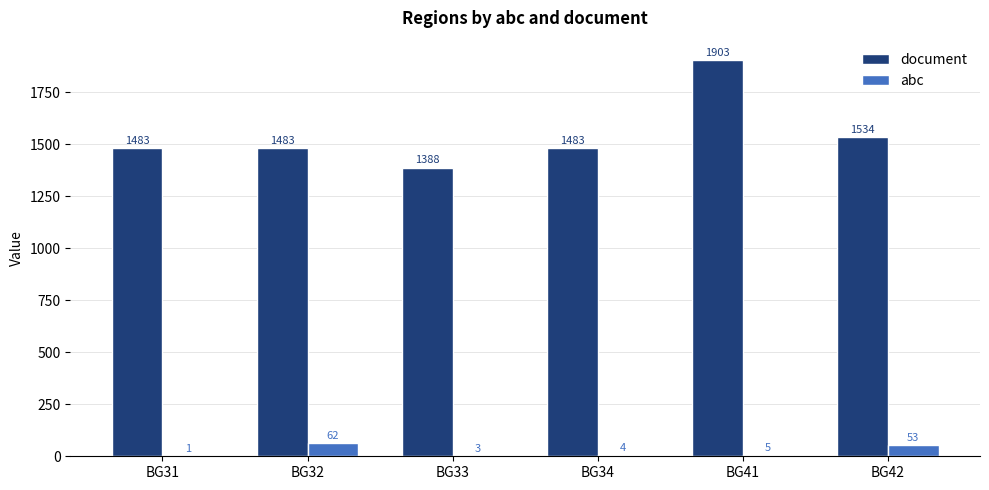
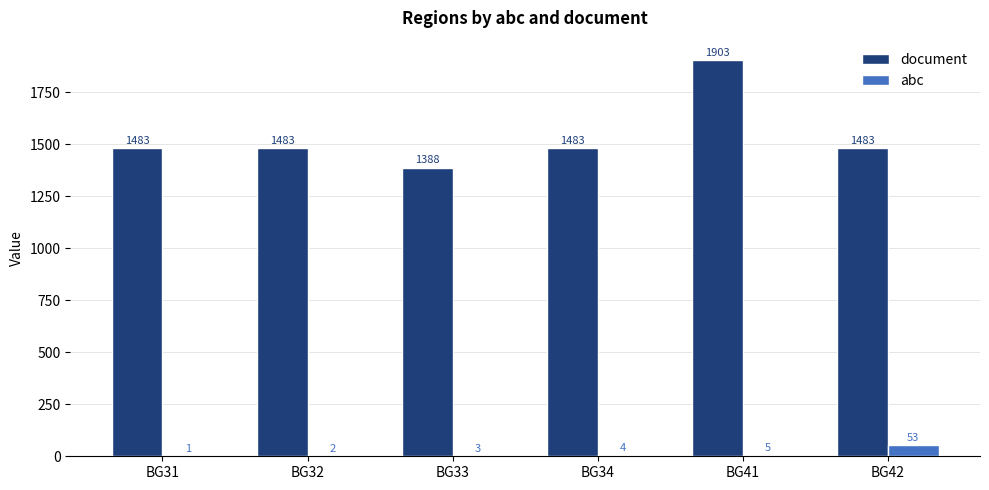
abc, BG32: 62 -> 2
document, BG42: 1534 -> 1483
